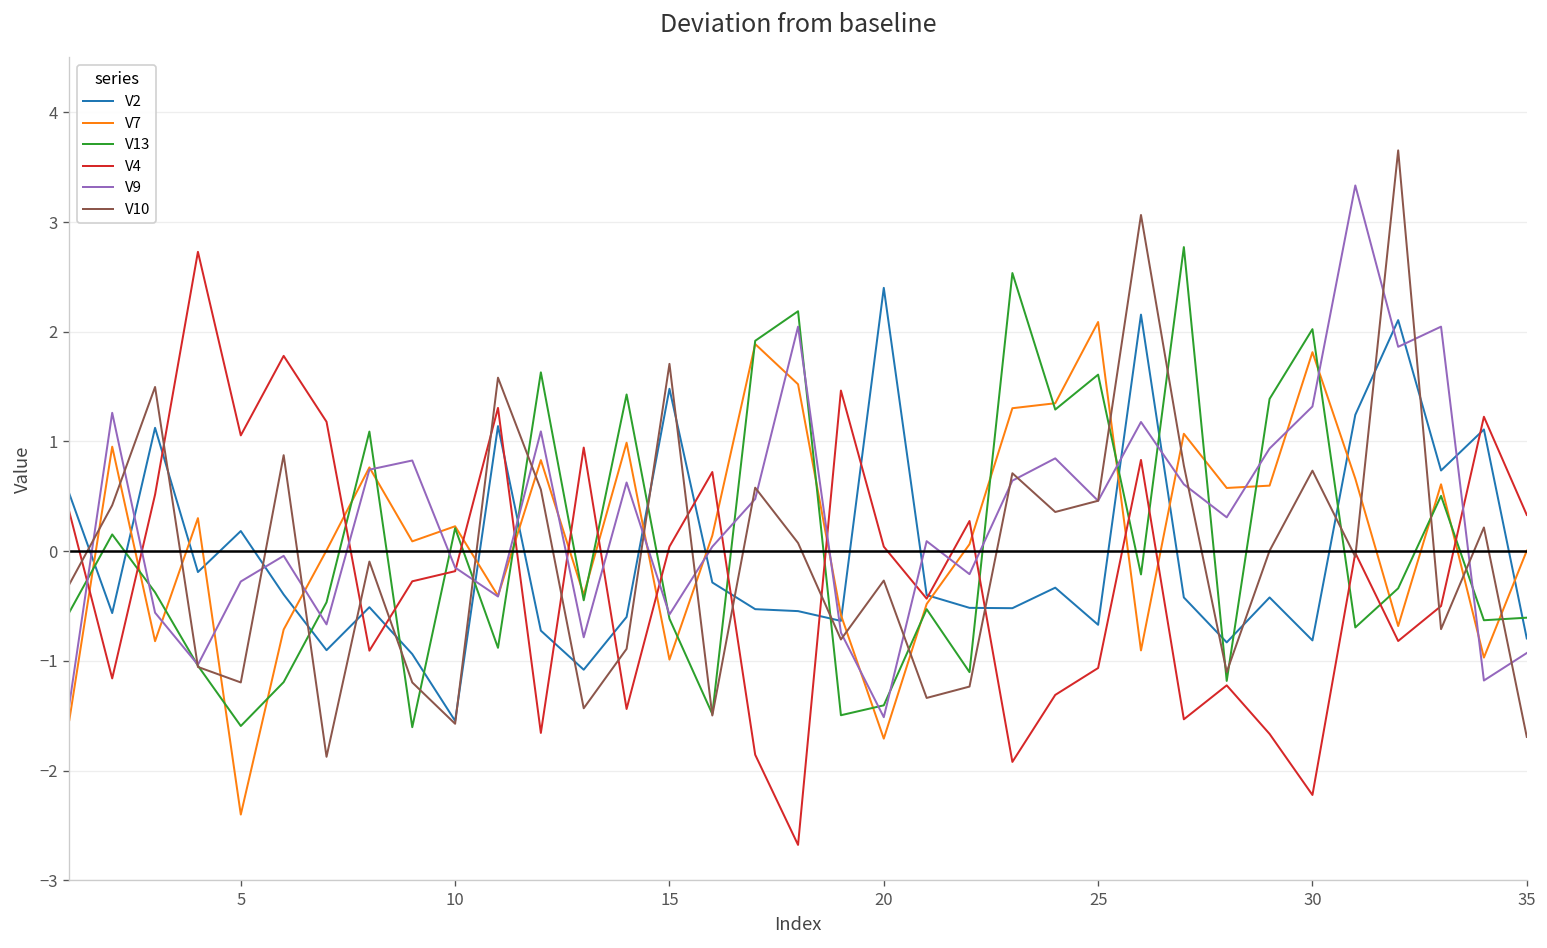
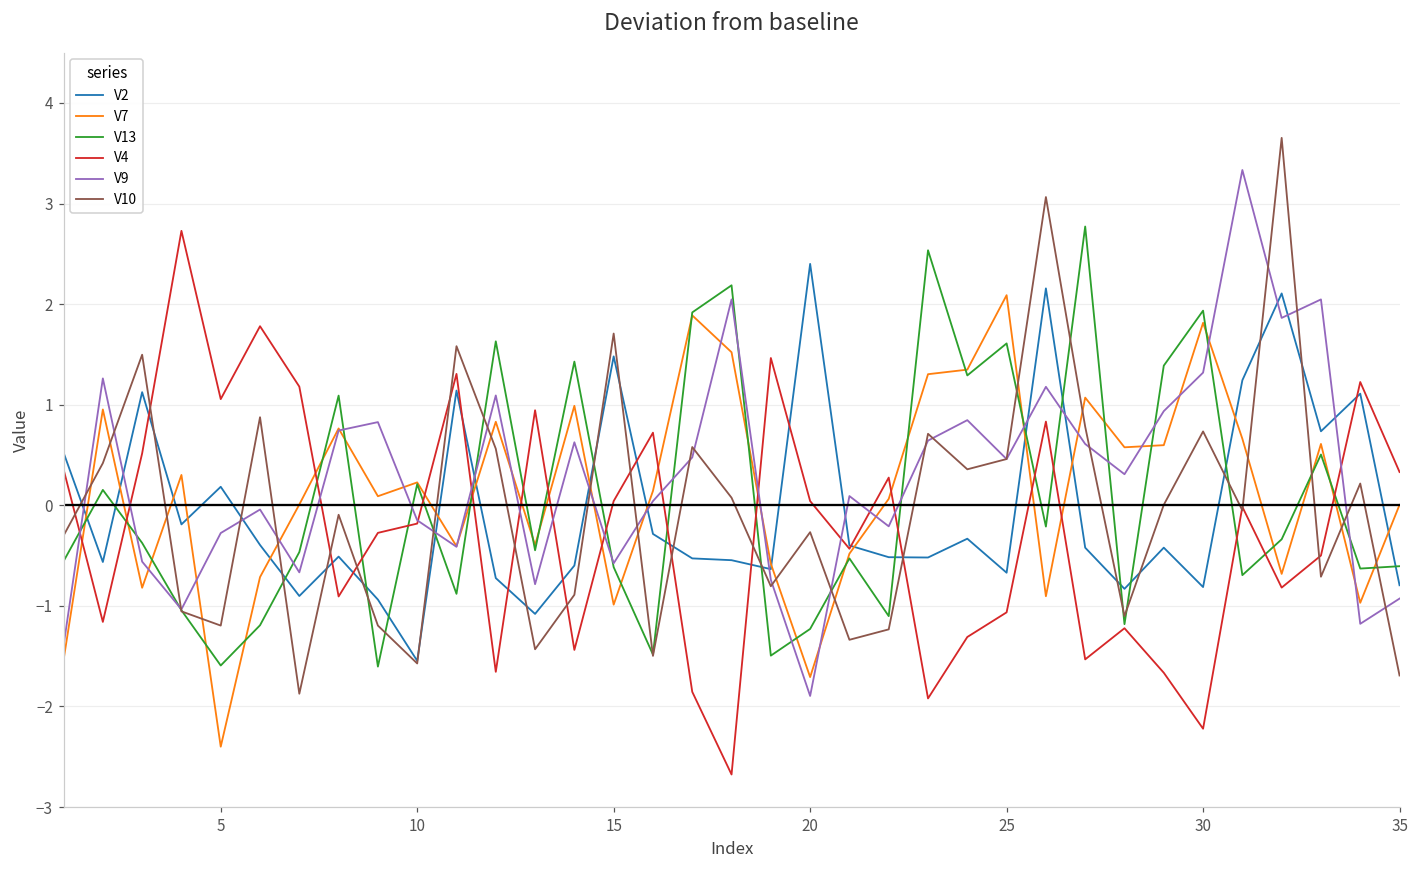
V13, 20: -1.4 -> -1.2
V9, 20: -1.5 -> -1.9
V13, 30: 2.0 -> 1.9
